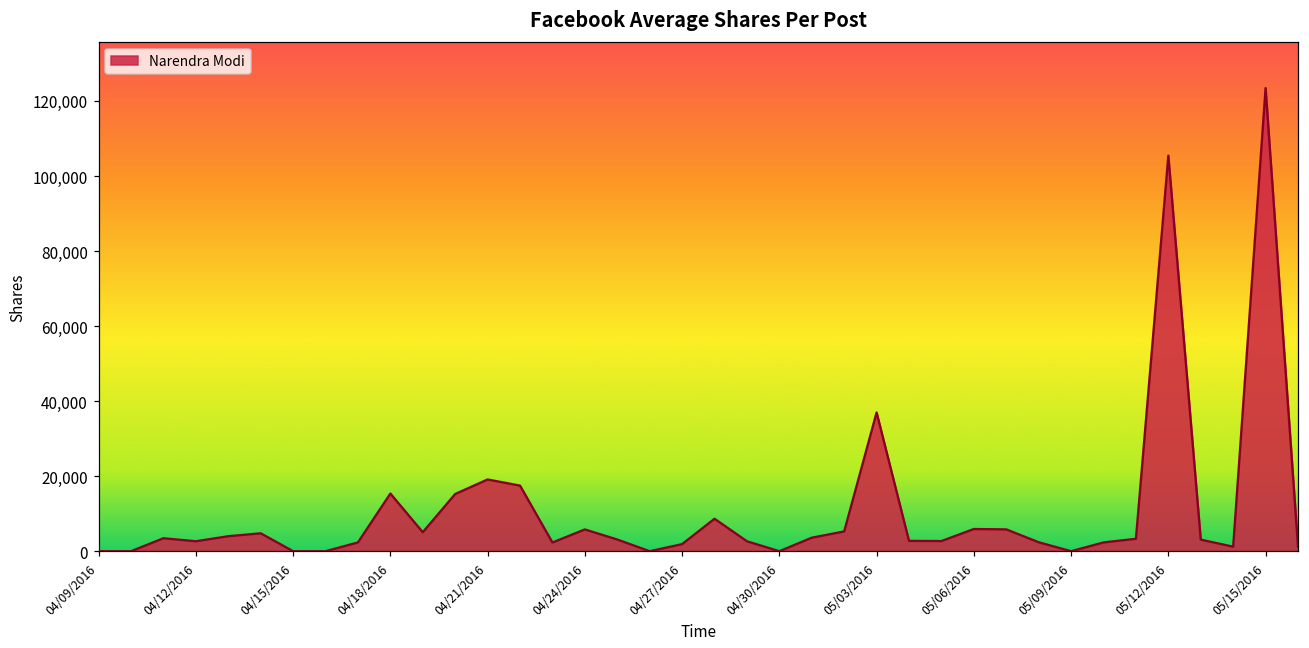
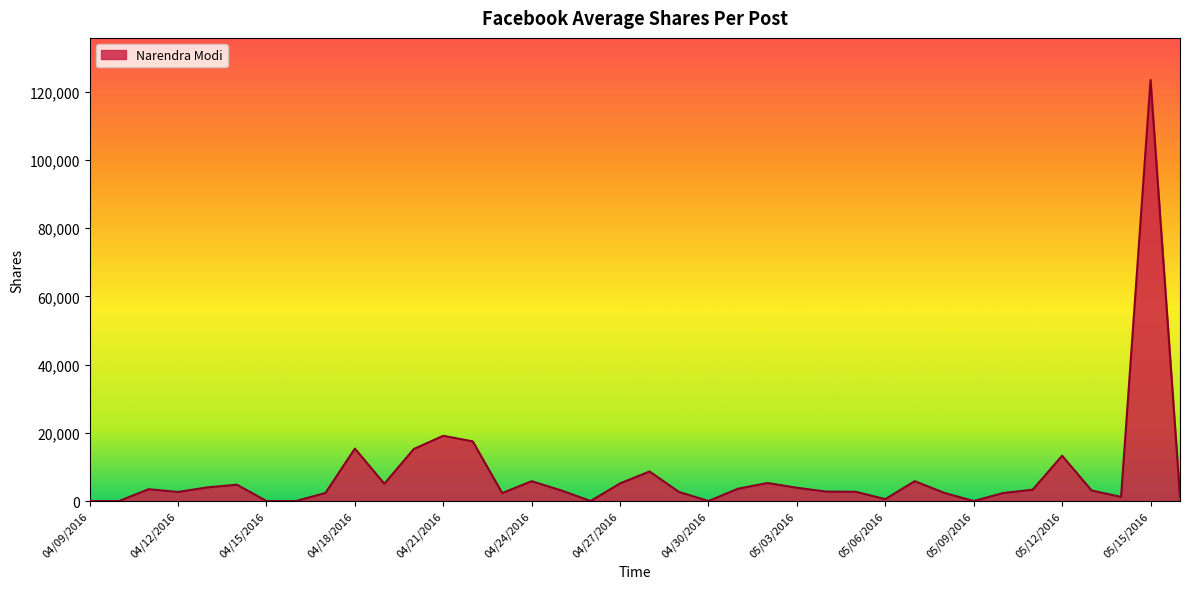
04/27/2016: 2,000 -> 5,000
05/03/2016: 37,000 -> 4,000
05/06/2016: 6,000 -> 1,000
05/12/2016: 105,000 -> 13,000
